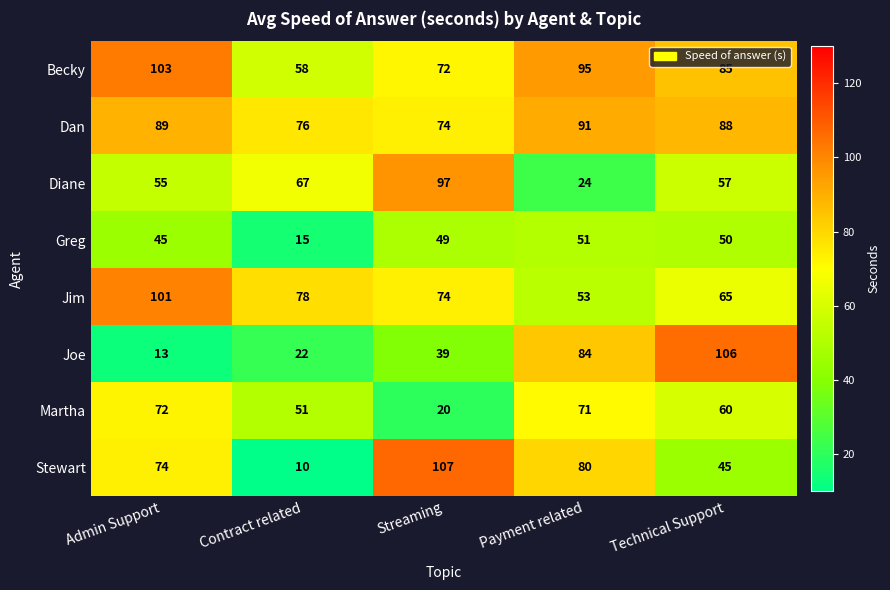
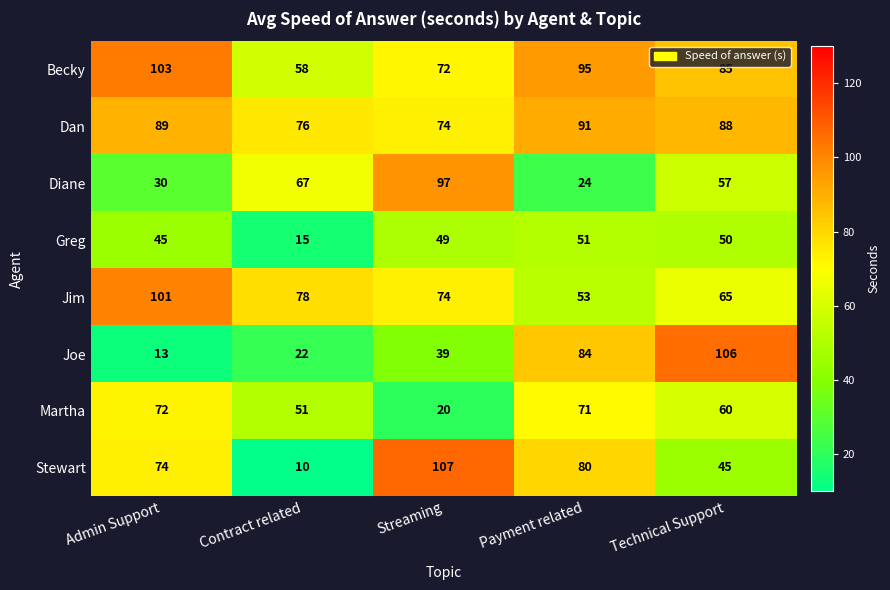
Diane, Admin Support: 55 -> 30
